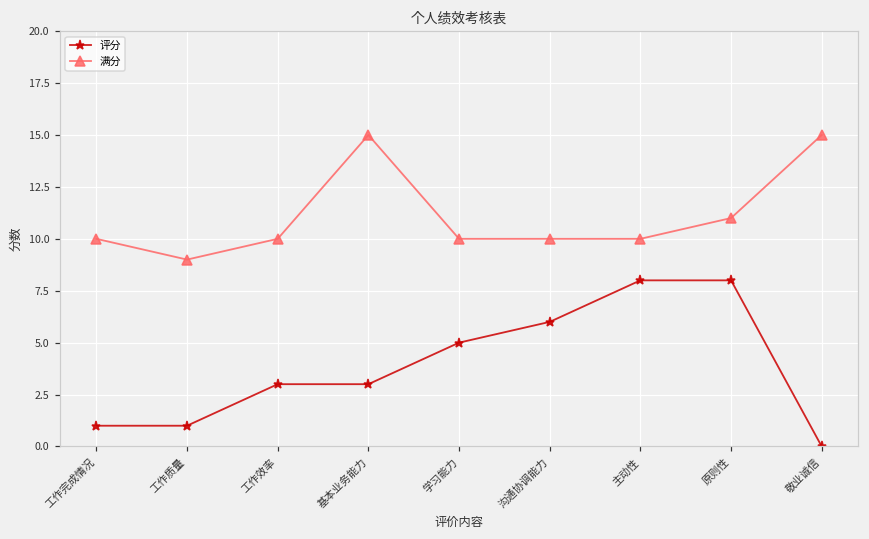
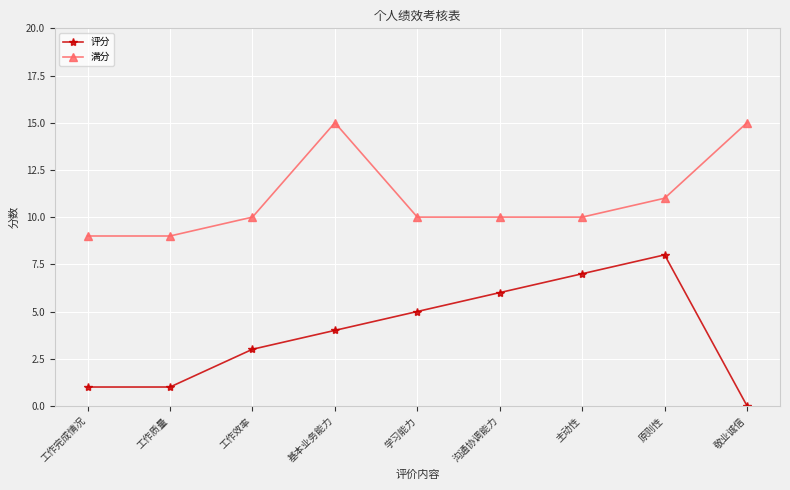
满分, 工作完成情况: 10 -> 9
评分, 基本业务能力: 3 -> 4
评分, 主动性: 8 -> 7
